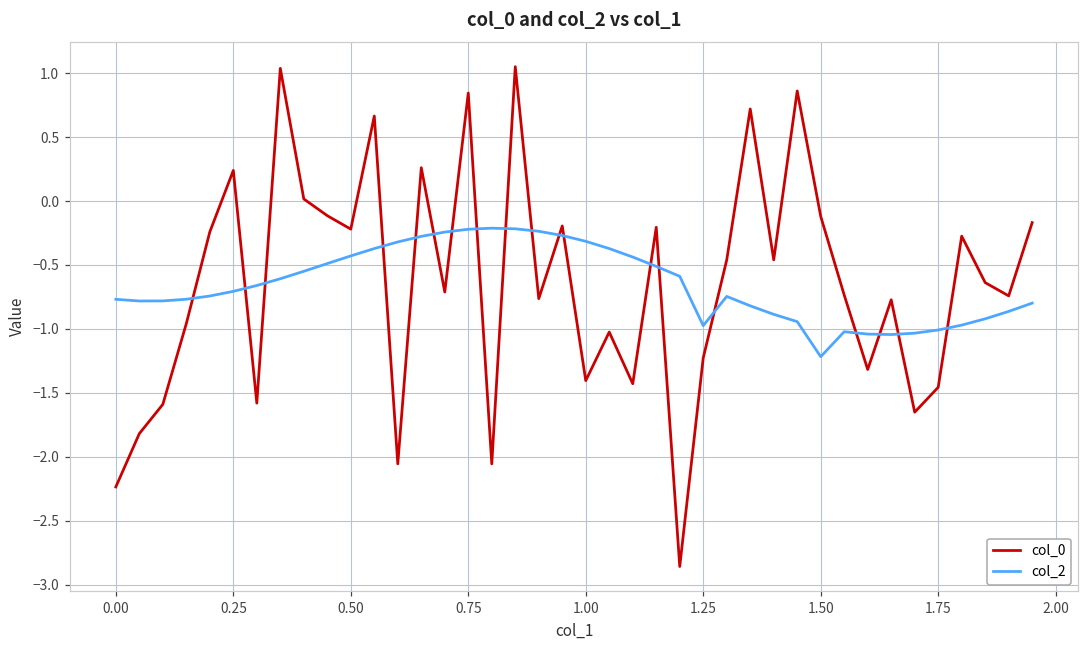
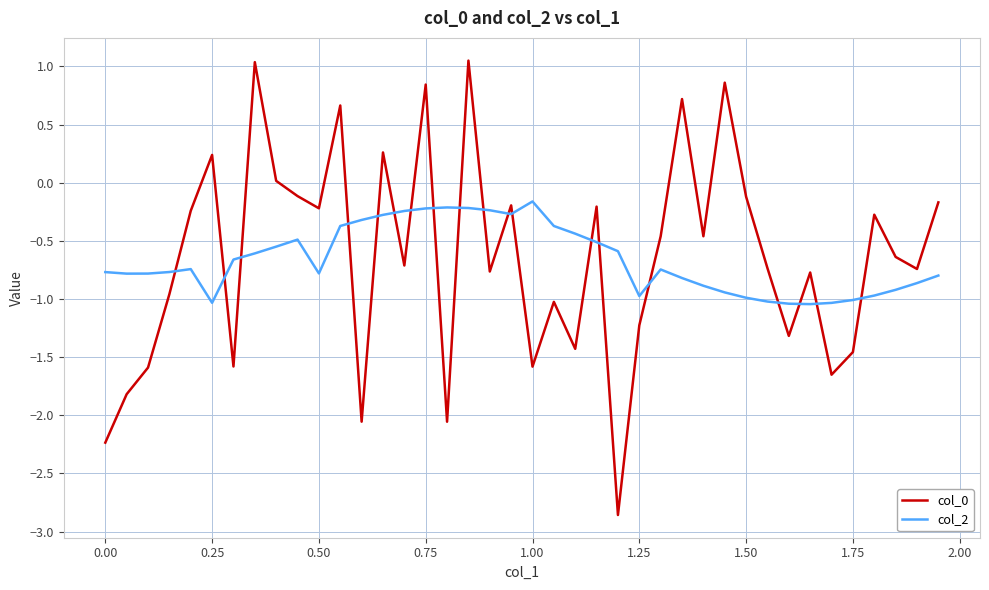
col_2, 0.25: -0.71 -> -1.03
col_2, 0.50: -0.43 -> -0.78
col_0, 1.00: -1.40 -> -1.58
col_2, 1.00: -0.31 -> -0.16
col_2, 1.50: -1.22 -> -0.99
